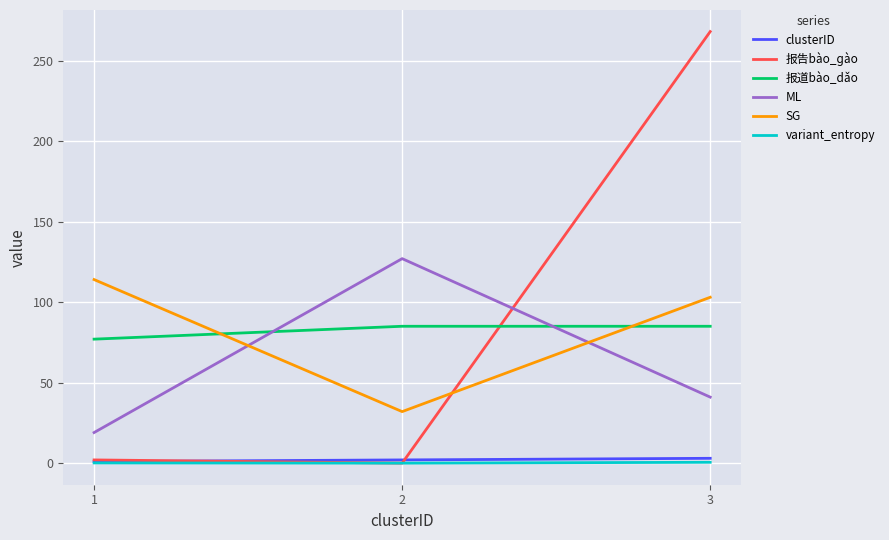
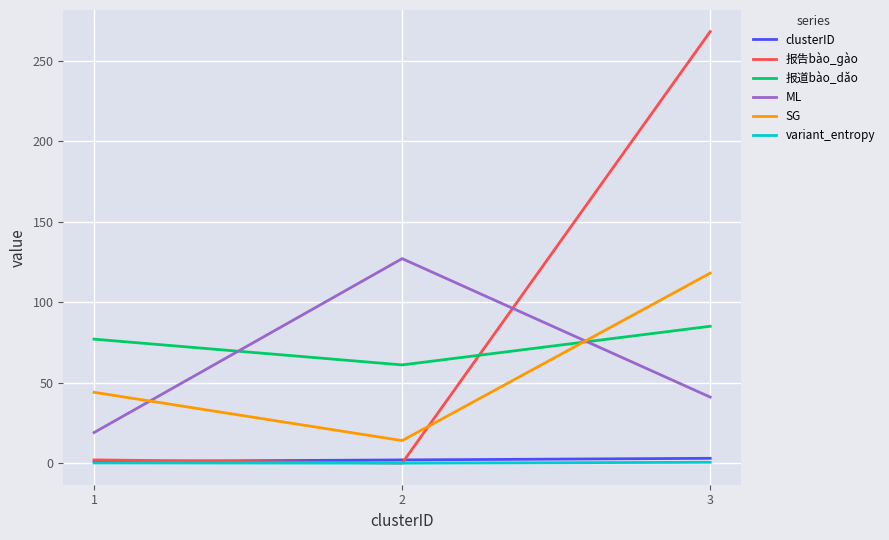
SG, 1: 114 -> 44
报道bào_dǎo, 2: 85 -> 61
SG, 2: 32 -> 14
SG, 3: 103 -> 118
